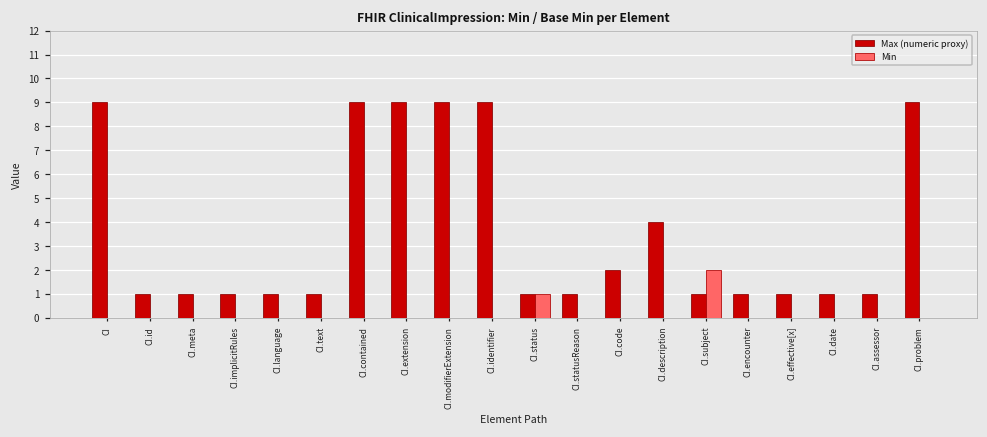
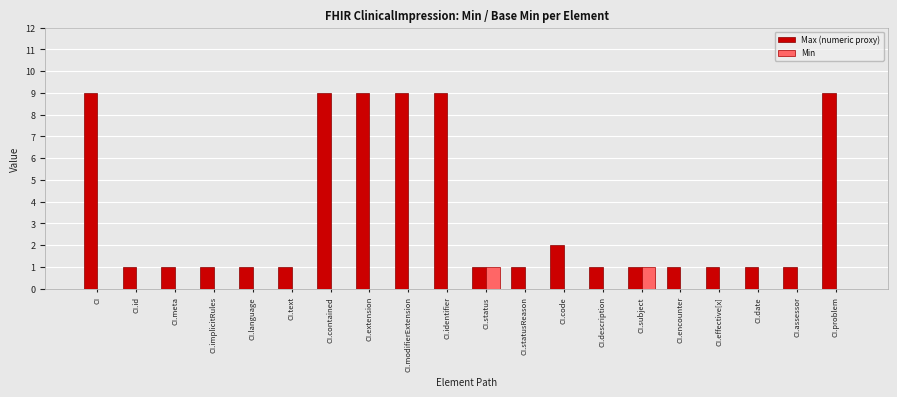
Max (numeric proxy), CI.description: 4 -> 1
Min, CI.subject: 2 -> 1
